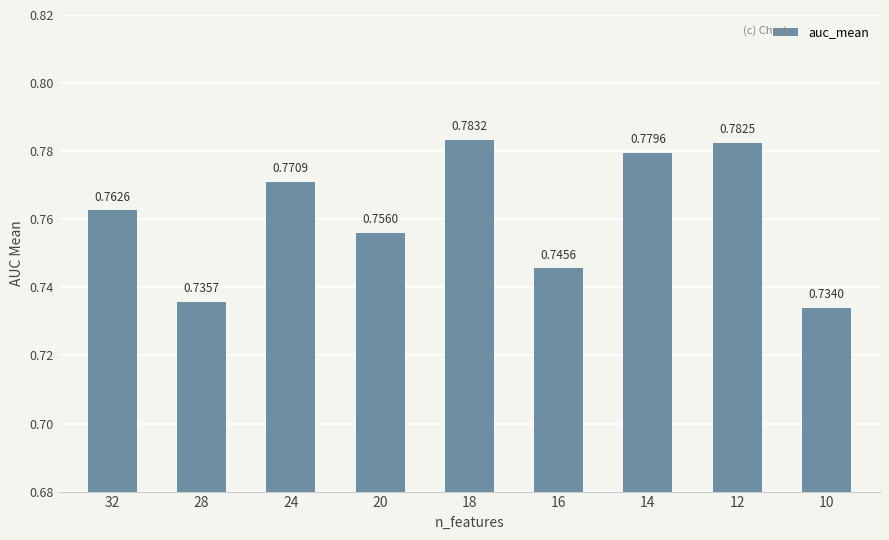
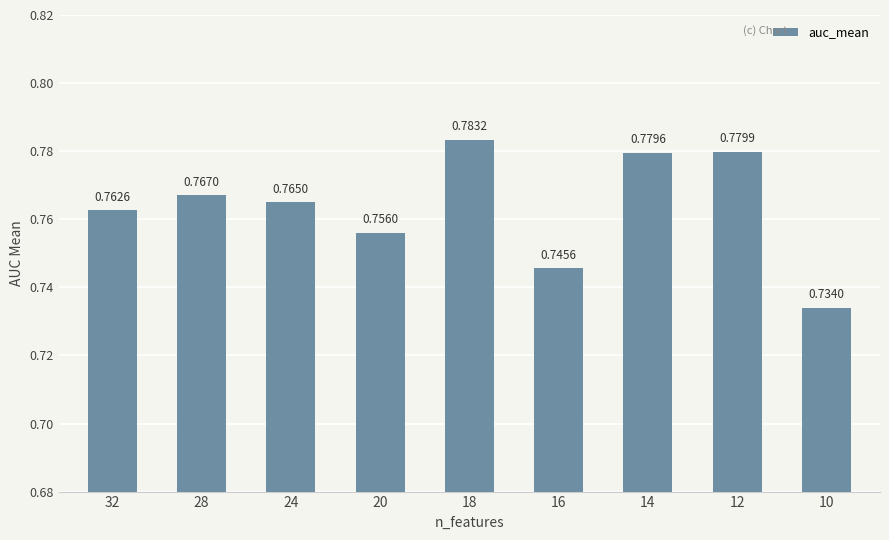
28: 0.7357 -> 0.7670
24: 0.7709 -> 0.7650
12: 0.7825 -> 0.7799
